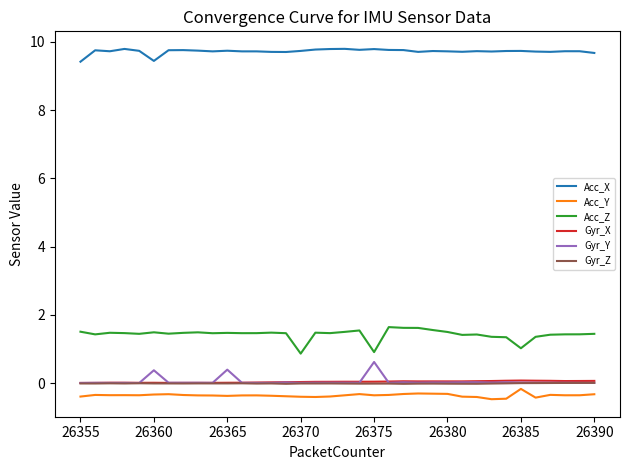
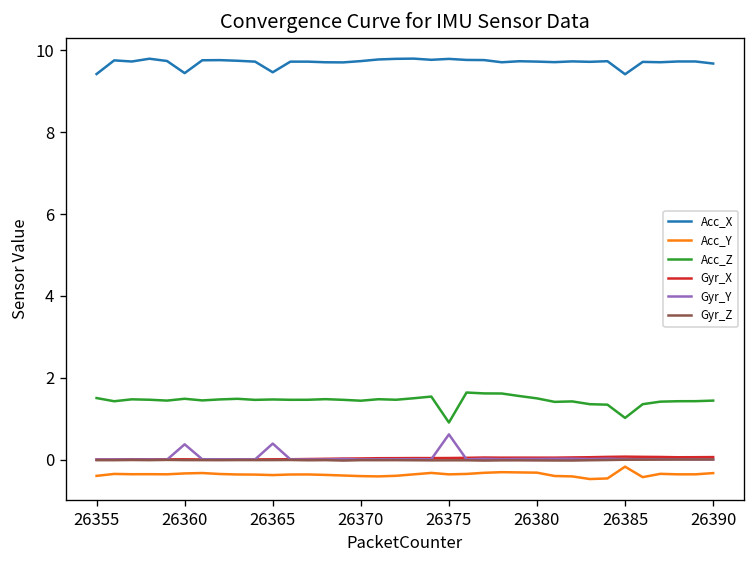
Acc_X, 26365: 9.7 -> 9.5
Acc_Z, 26370: 0.9 -> 1.4
Acc_X, 26385: 9.7 -> 9.4
